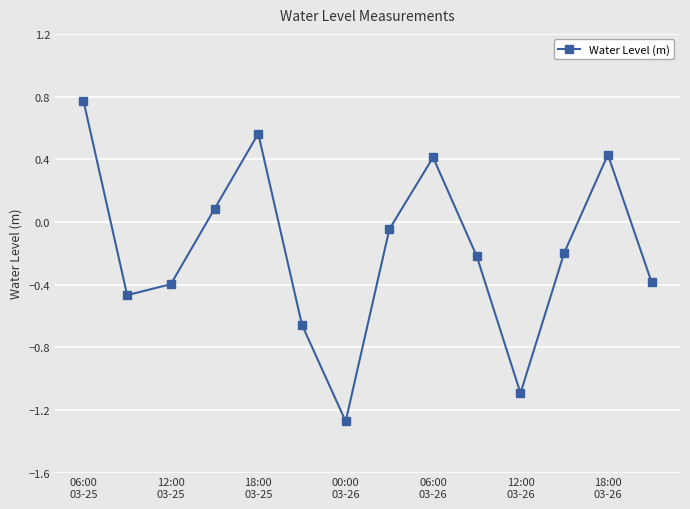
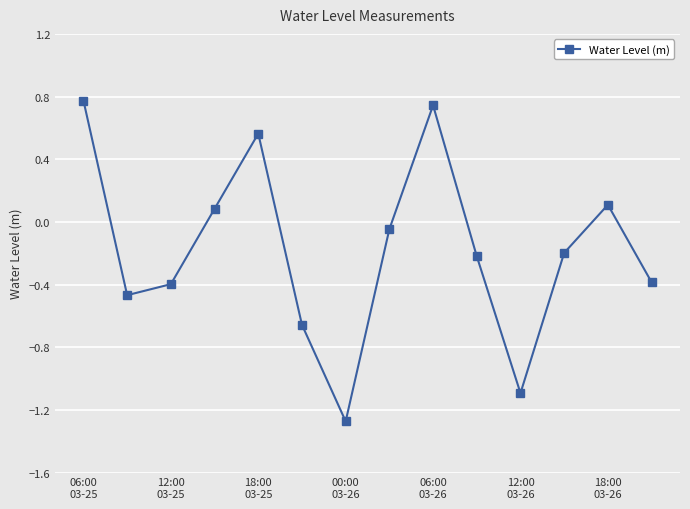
06:00 03-26: 0.41 -> 0.74
18:00 03-26: 0.43 -> 0.11
